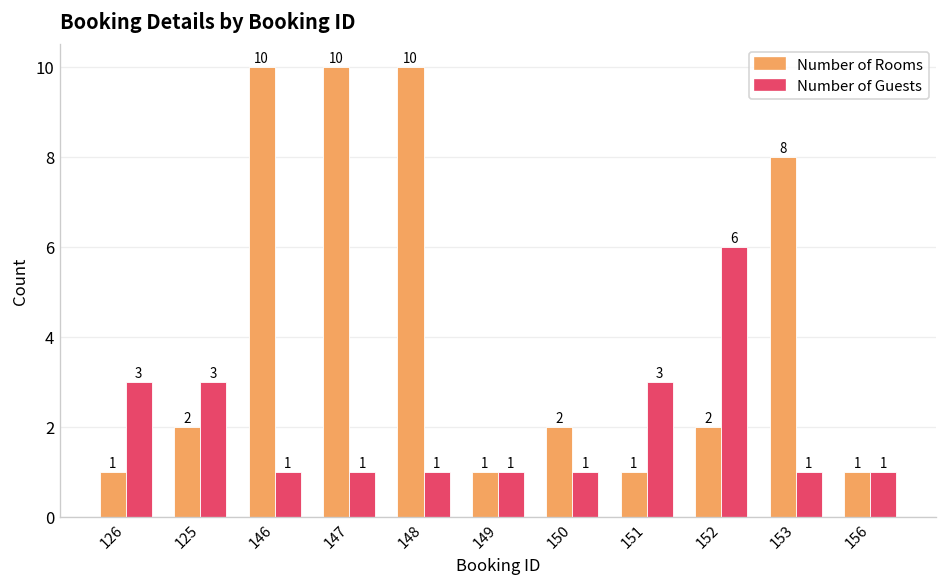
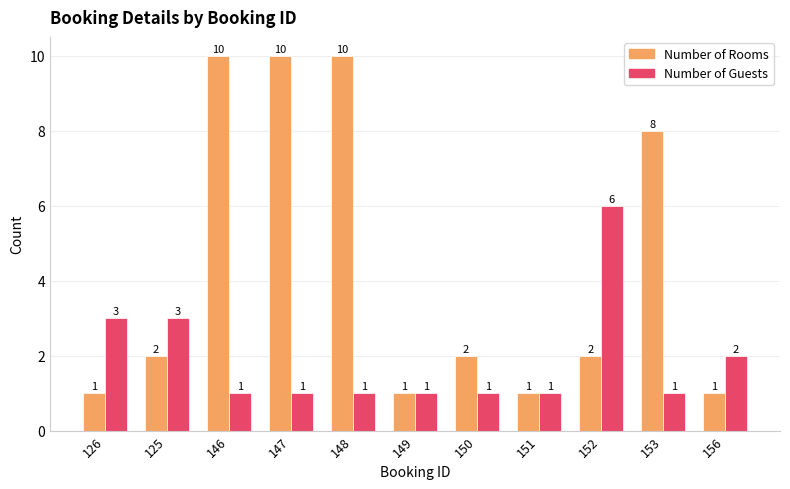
Number of Guests, 151: 3 -> 1
Number of Guests, 156: 1 -> 2
